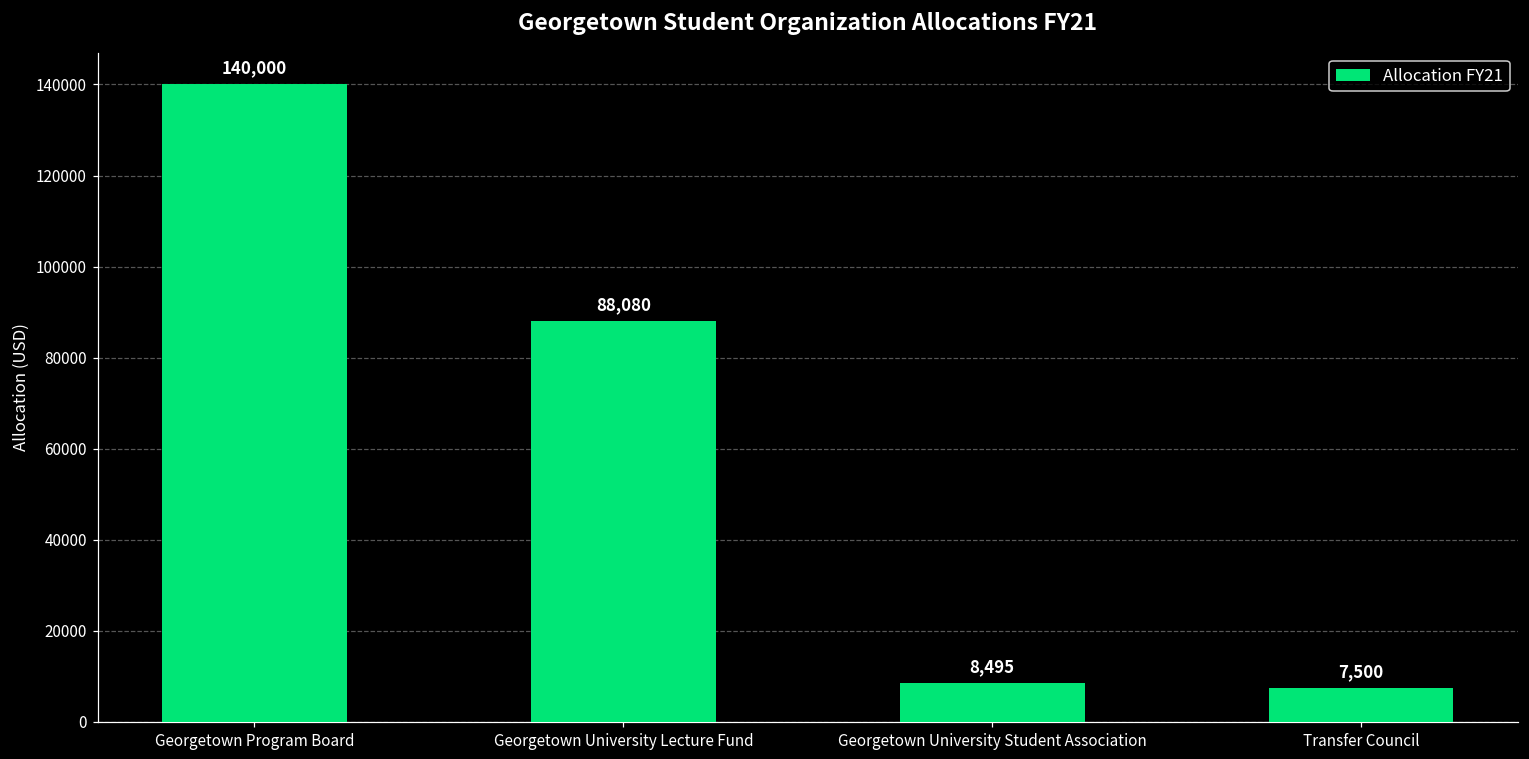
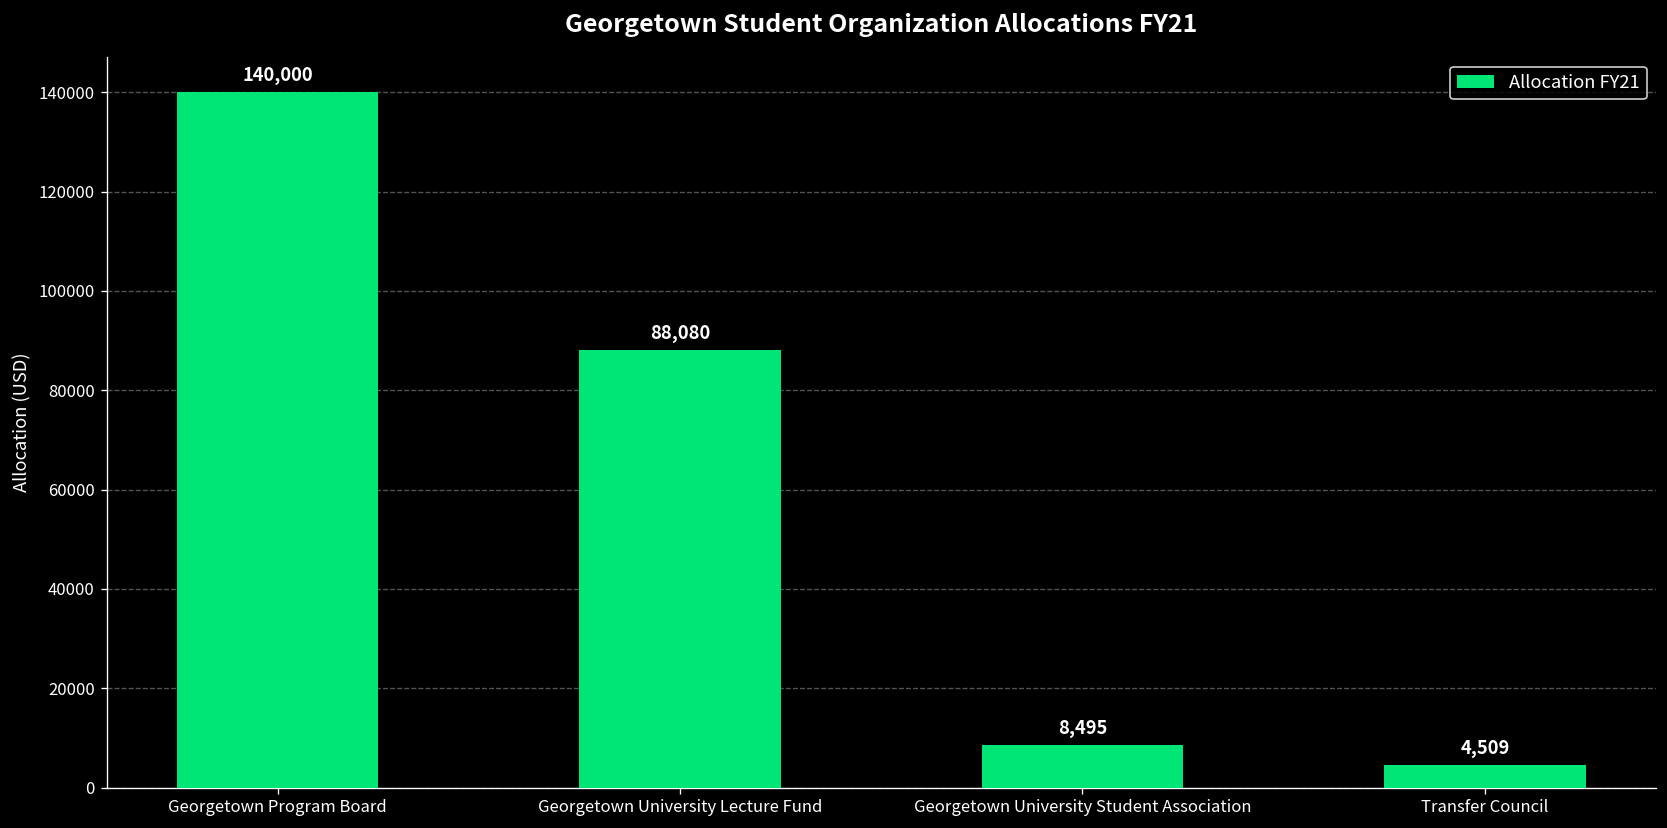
Transfer Council: 7,500 -> 4,509
